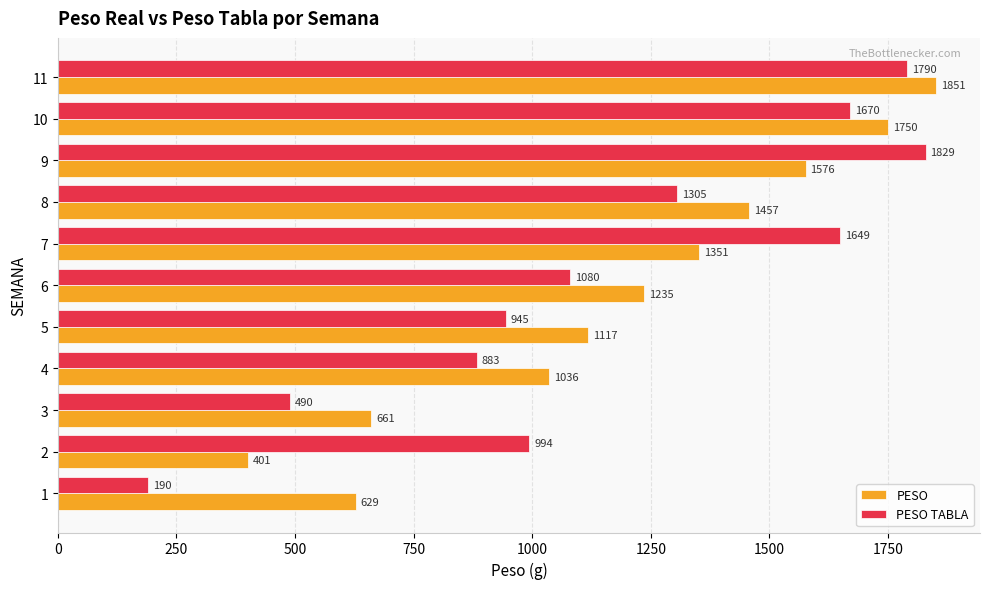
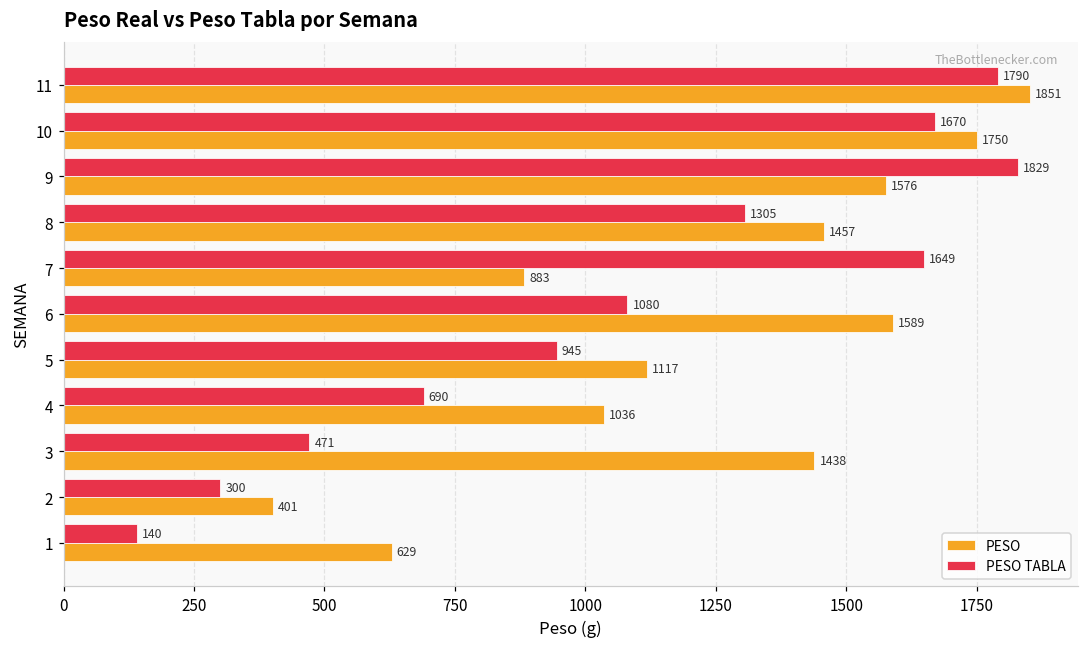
PESO, 7: 1351 -> 883
PESO, 6: 1235 -> 1589
PESO TABLA, 4: 883 -> 690
PESO TABLA, 3: 490 -> 471
PESO, 3: 661 -> 1438
PESO TABLA, 2: 994 -> 300
PESO TABLA, 1: 190 -> 140
